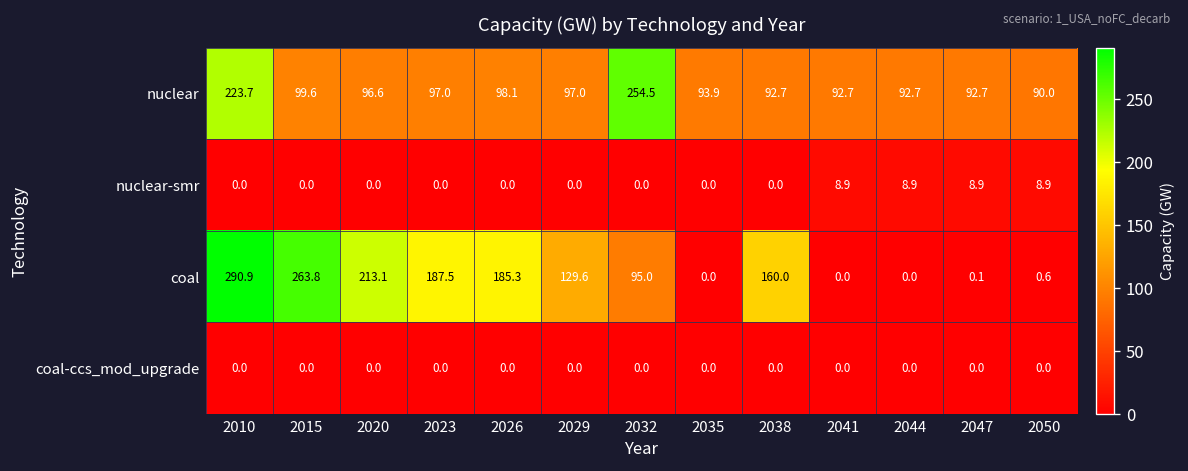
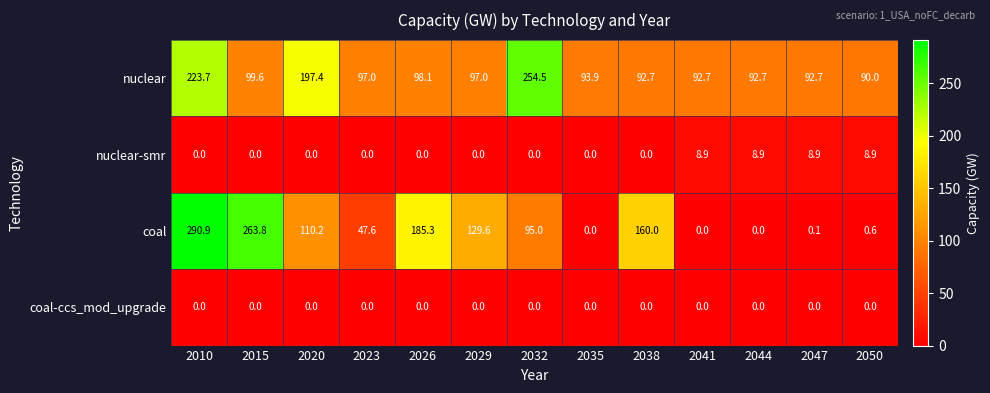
nuclear, 2020: 96.6 -> 197.4
coal, 2020: 213.1 -> 110.2
coal, 2023: 187.5 -> 47.6
